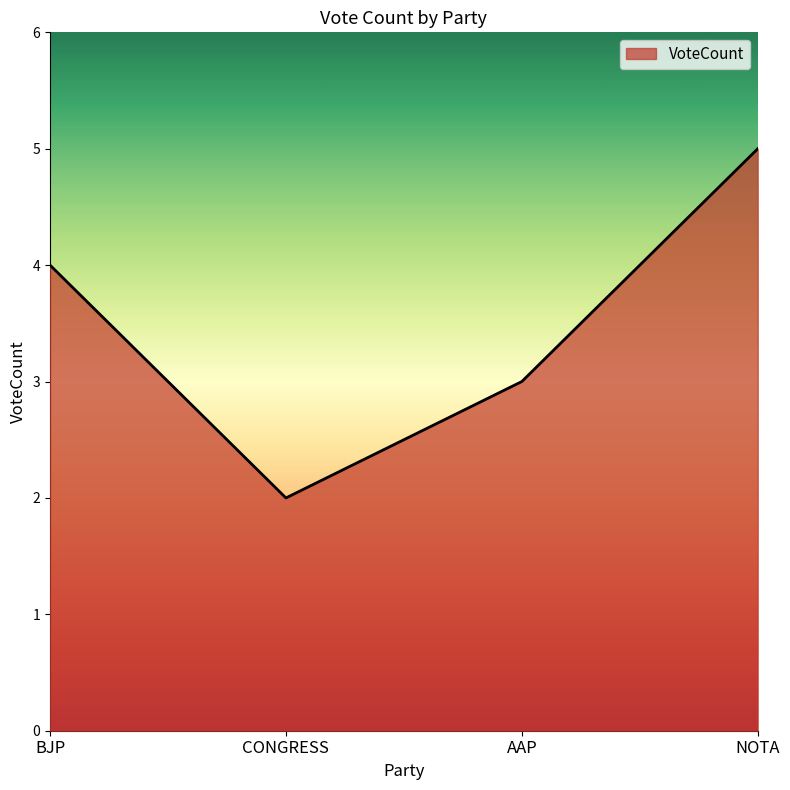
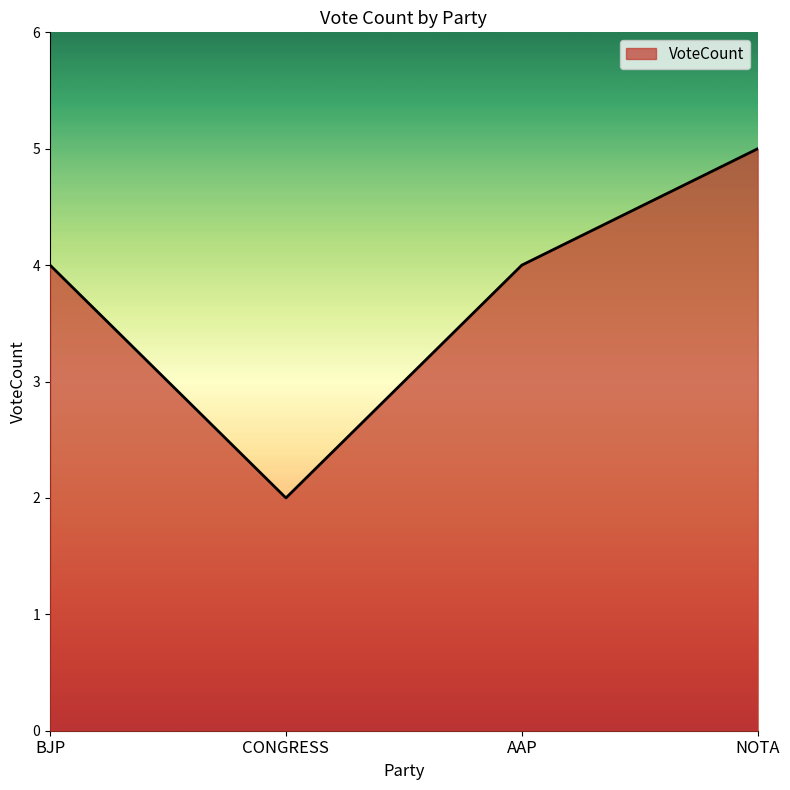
AAP: 3 -> 4
